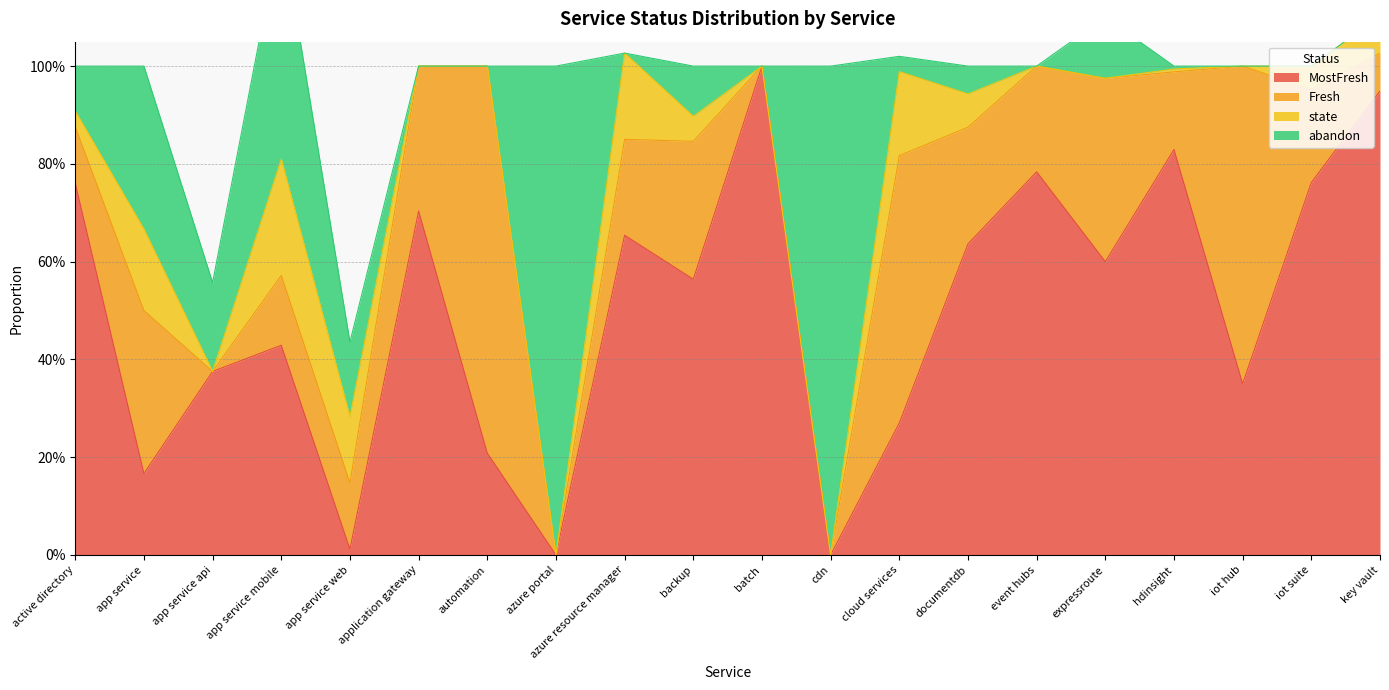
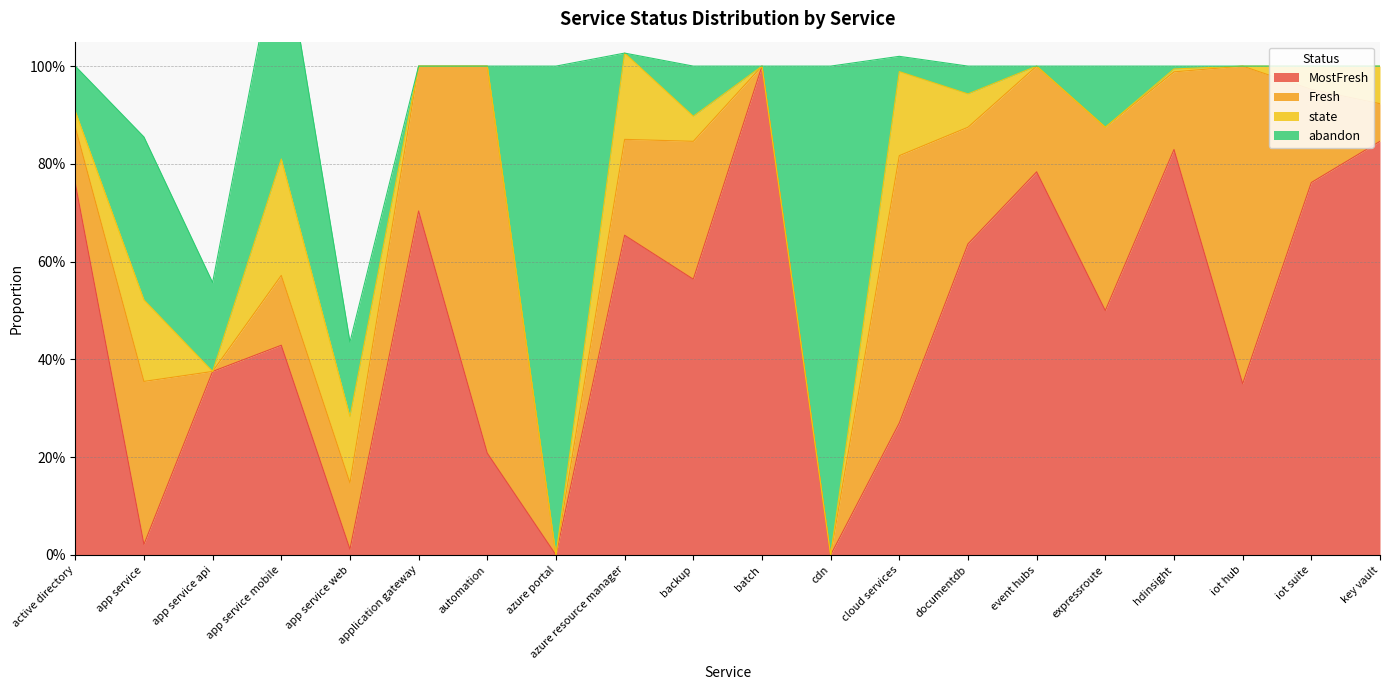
MostFresh, app service: 17% -> 2%
MostFresh, expressroute: 60% -> 50%
MostFresh, key vault: 95% -> 85%
